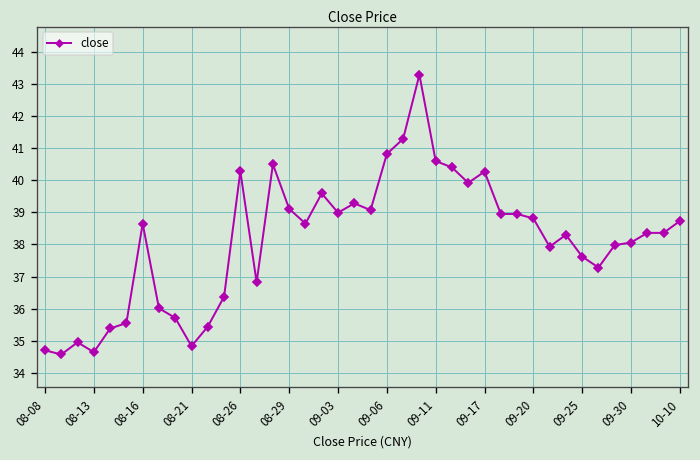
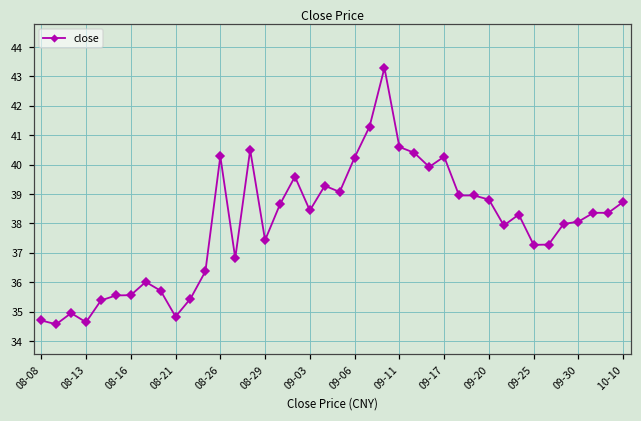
08-16: 38.7 -> 35.6
08-29: 39.1 -> 37.4
09-03: 39.0 -> 38.4
09-06: 40.8 -> 40.2
09-25: 37.6 -> 37.3
